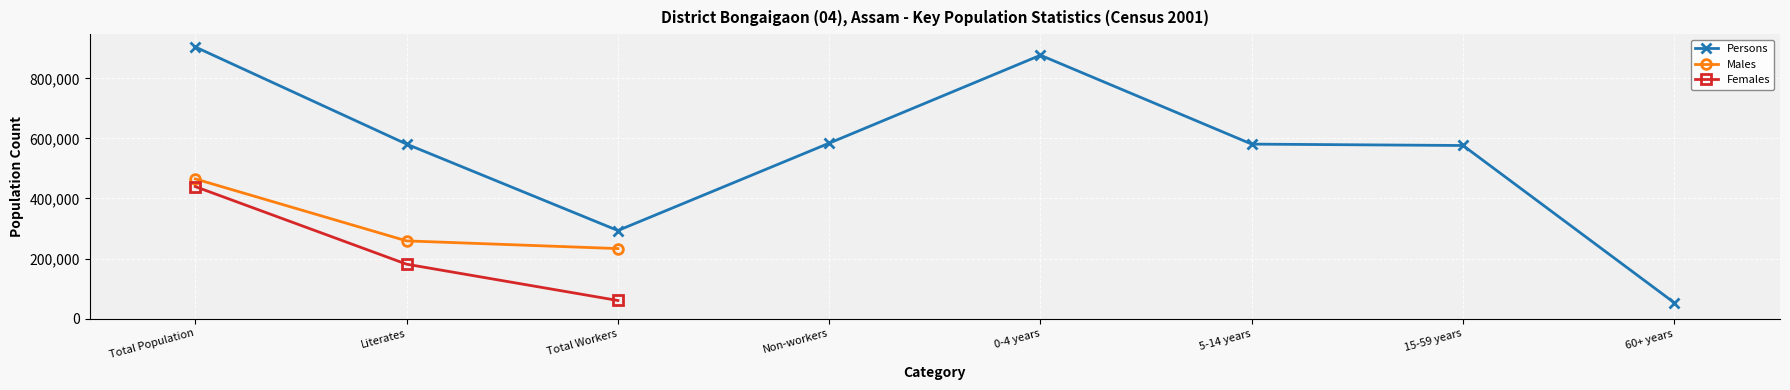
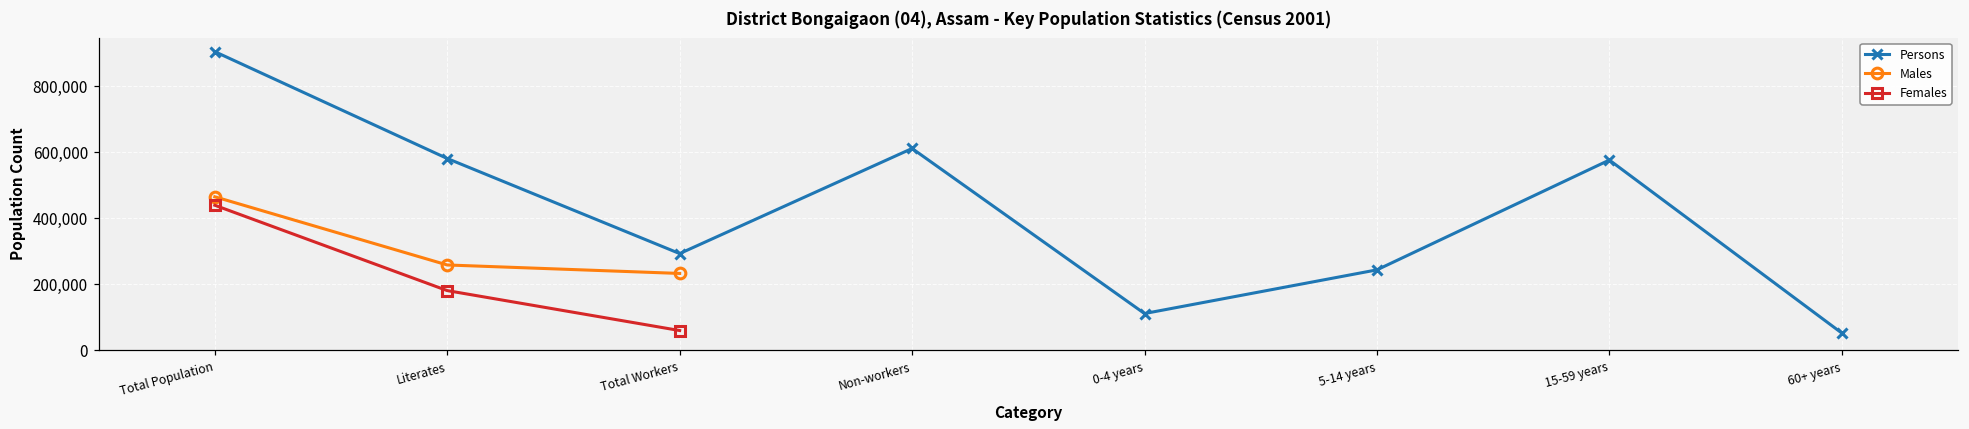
Persons, Non-workers: 580,000 -> 610,000
Persons, 0-4 years: 880,000 -> 110,000
Persons, 5-14 years: 580,000 -> 240,000
